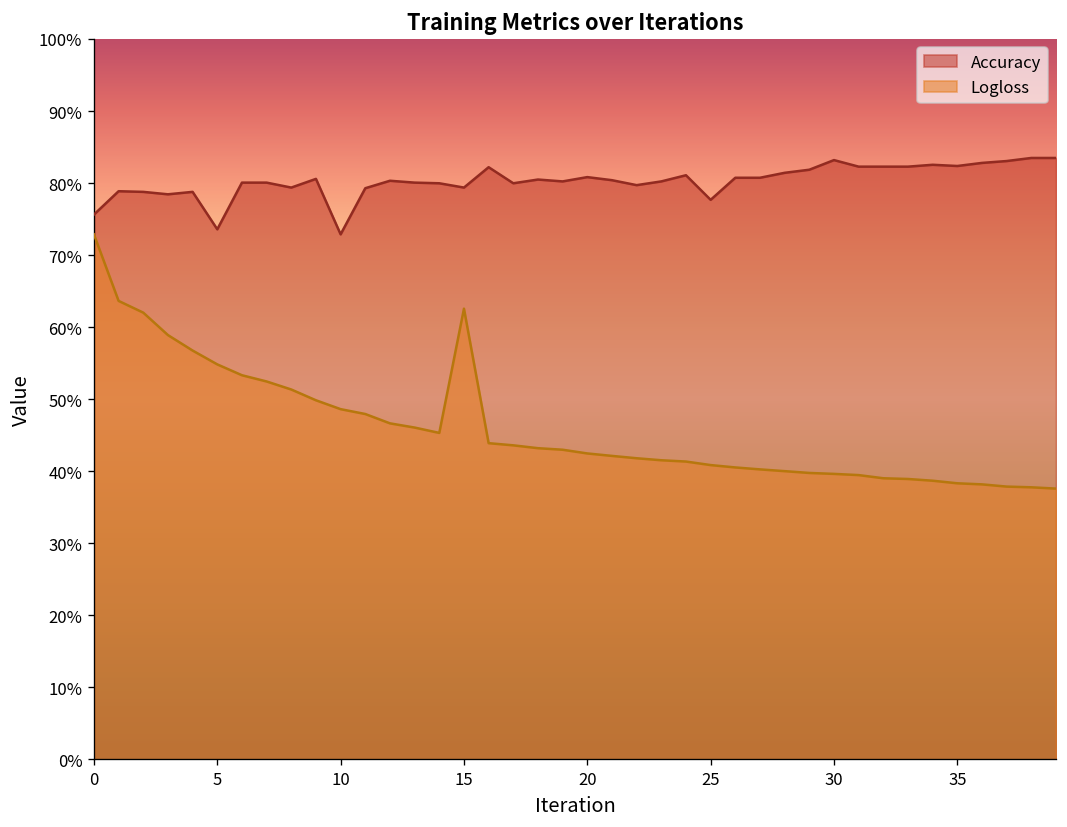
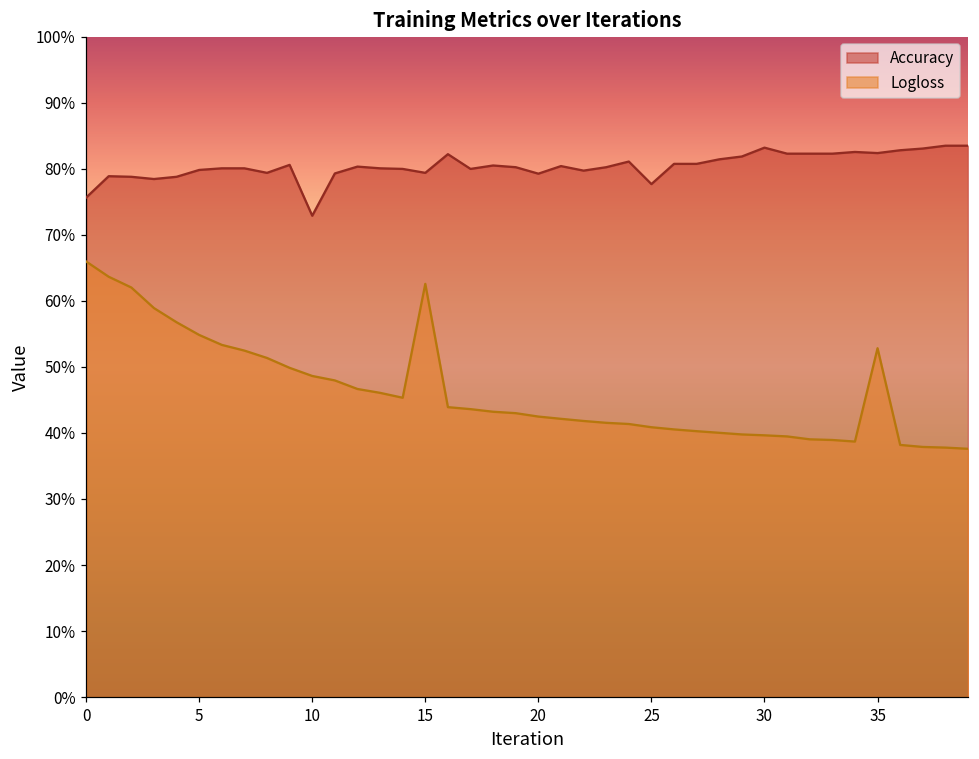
Logloss, 0: 73% -> 66%
Accuracy, 5: 74% -> 80%
Accuracy, 20: 81% -> 79%
Logloss, 35: 38% -> 53%
